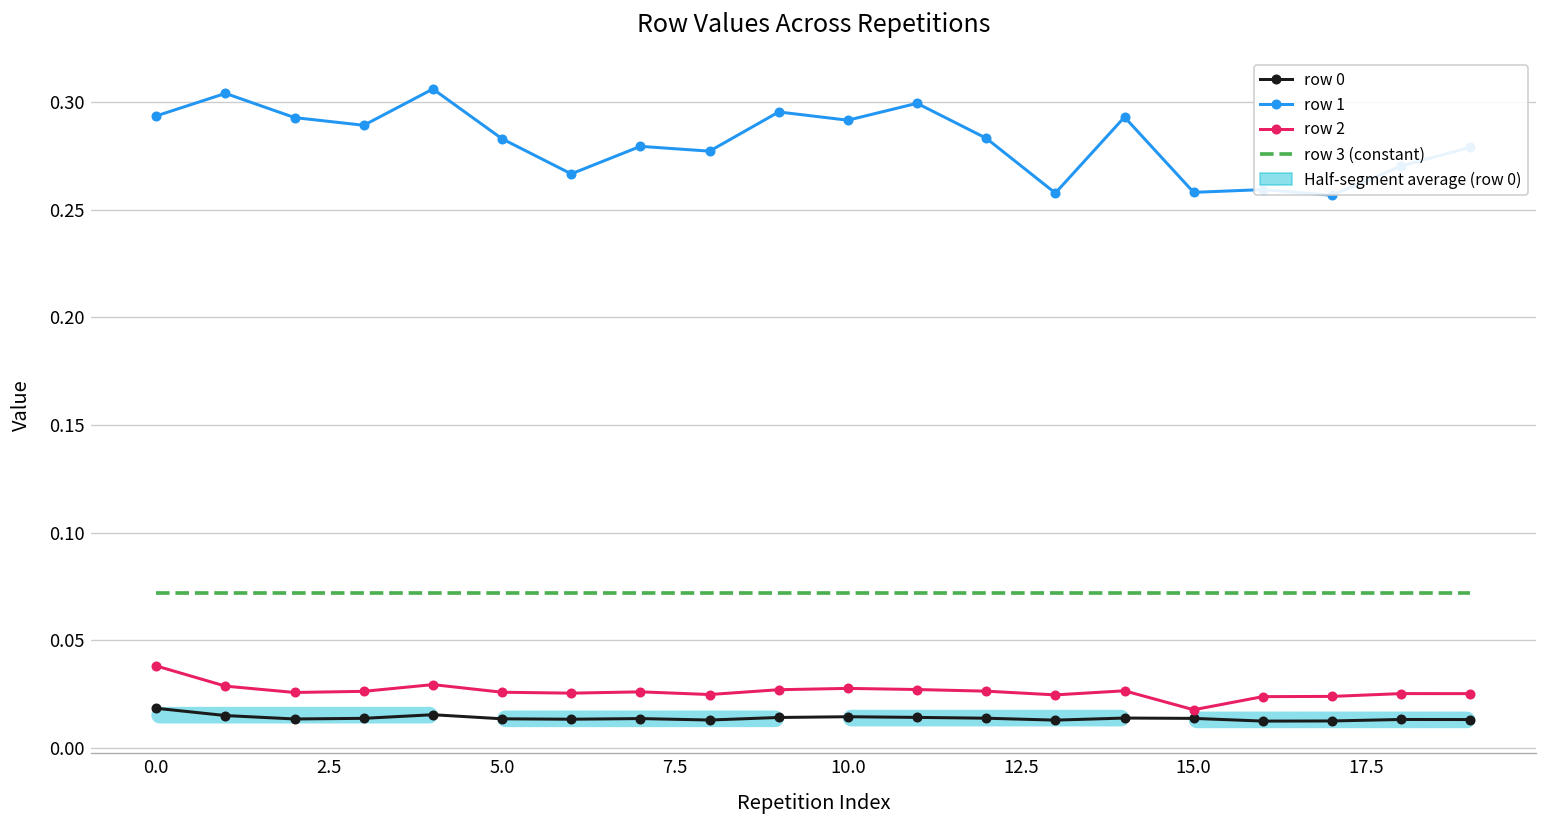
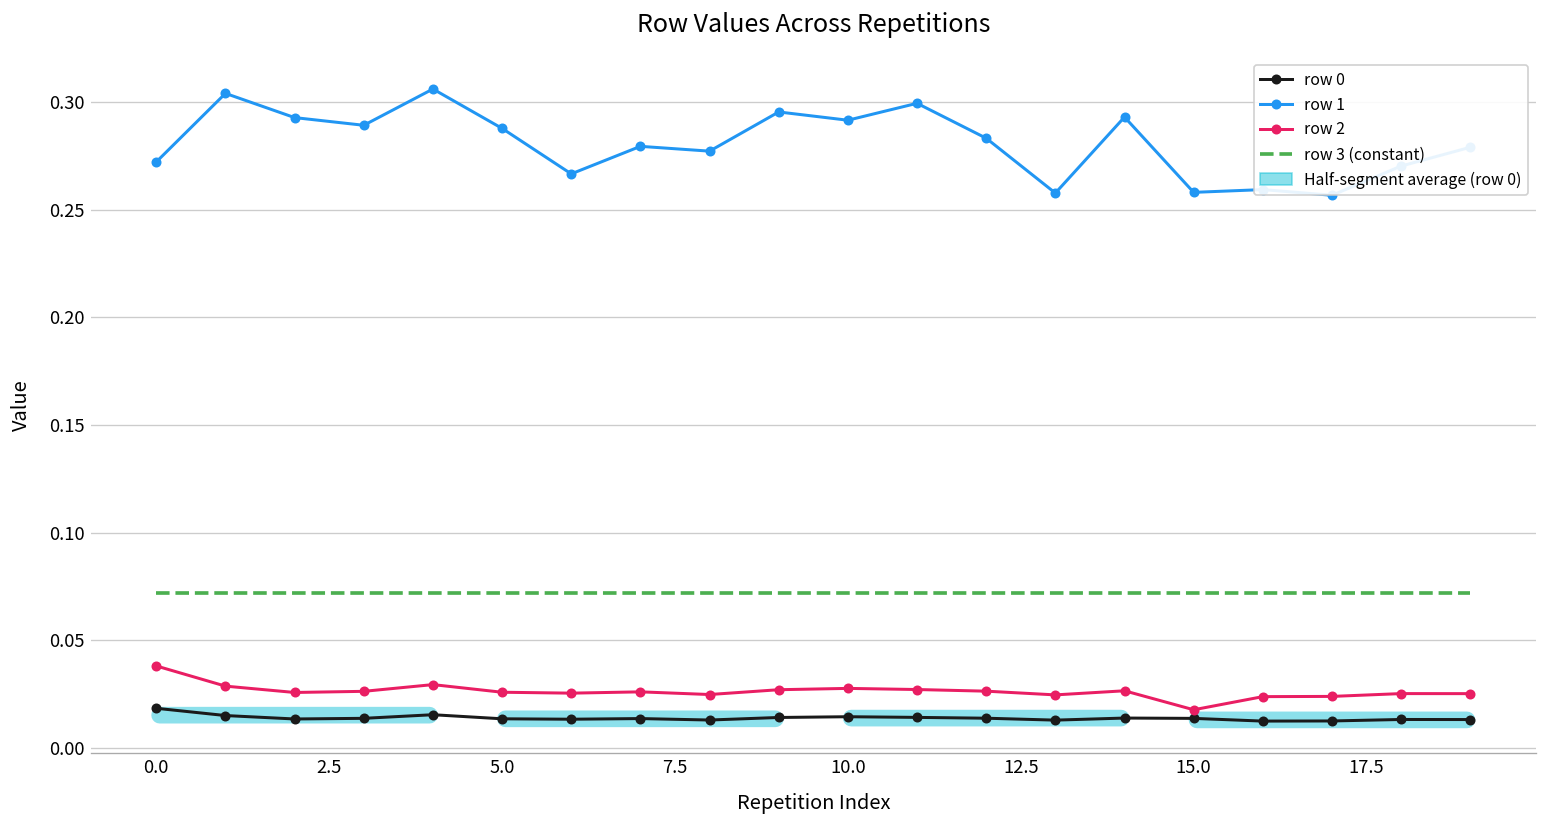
row 1, 0.0: 0.293 -> 0.272
row 1, 5.0: 0.283 -> 0.288
